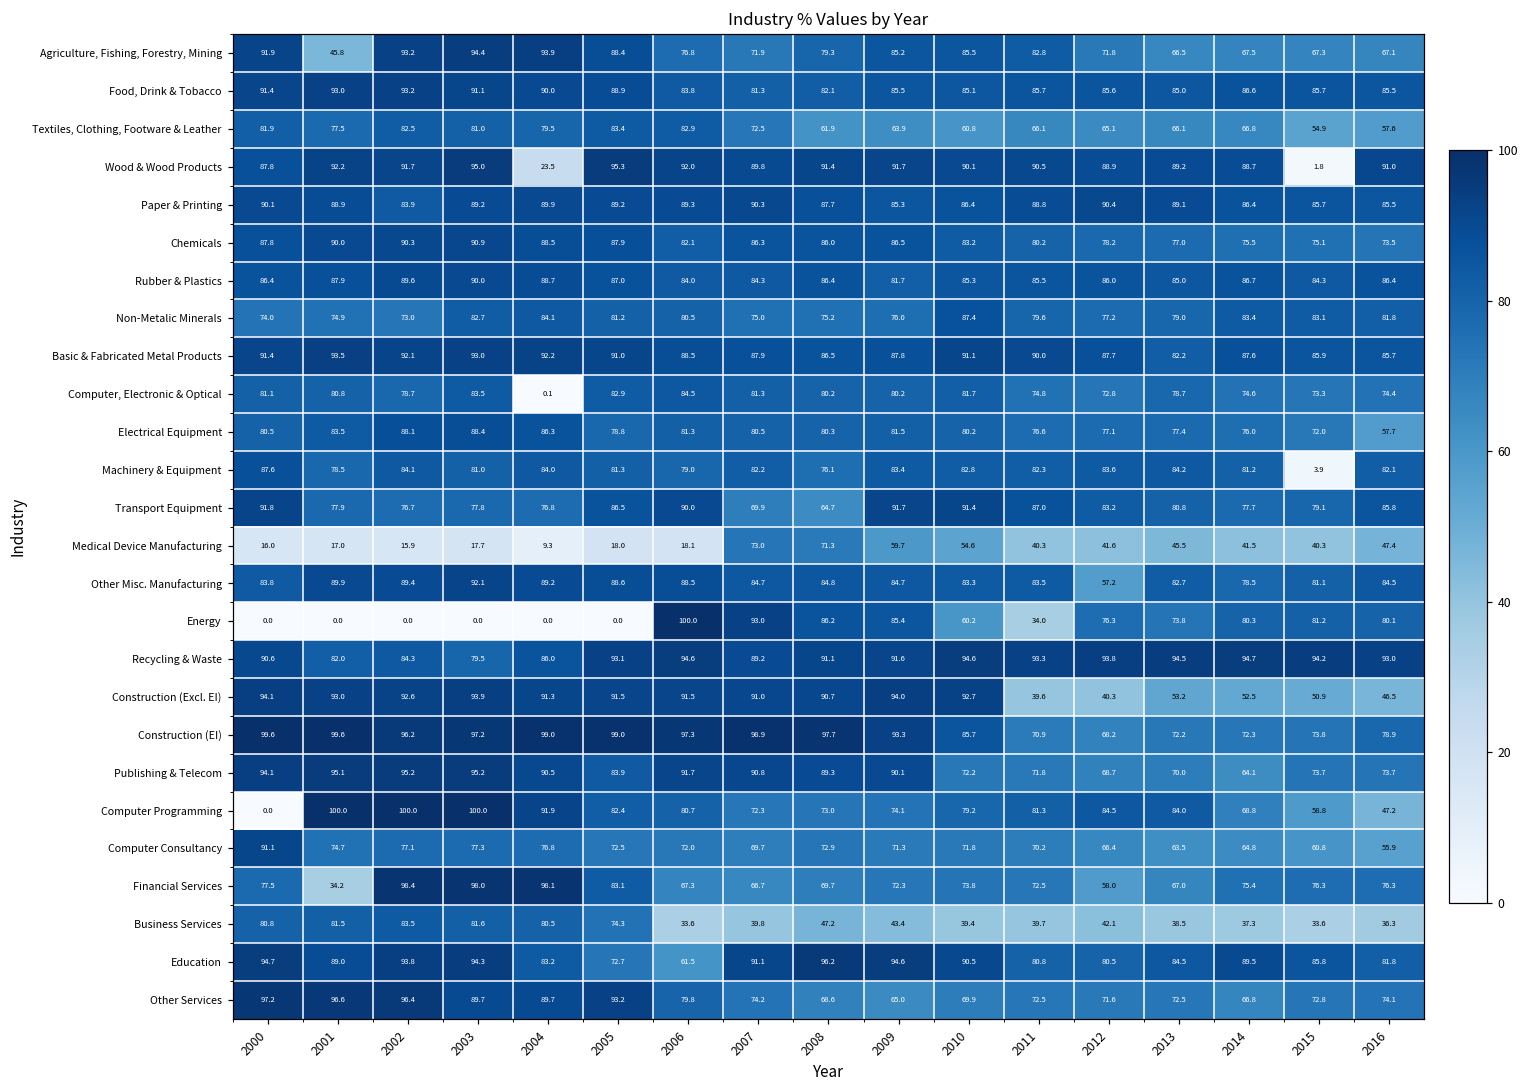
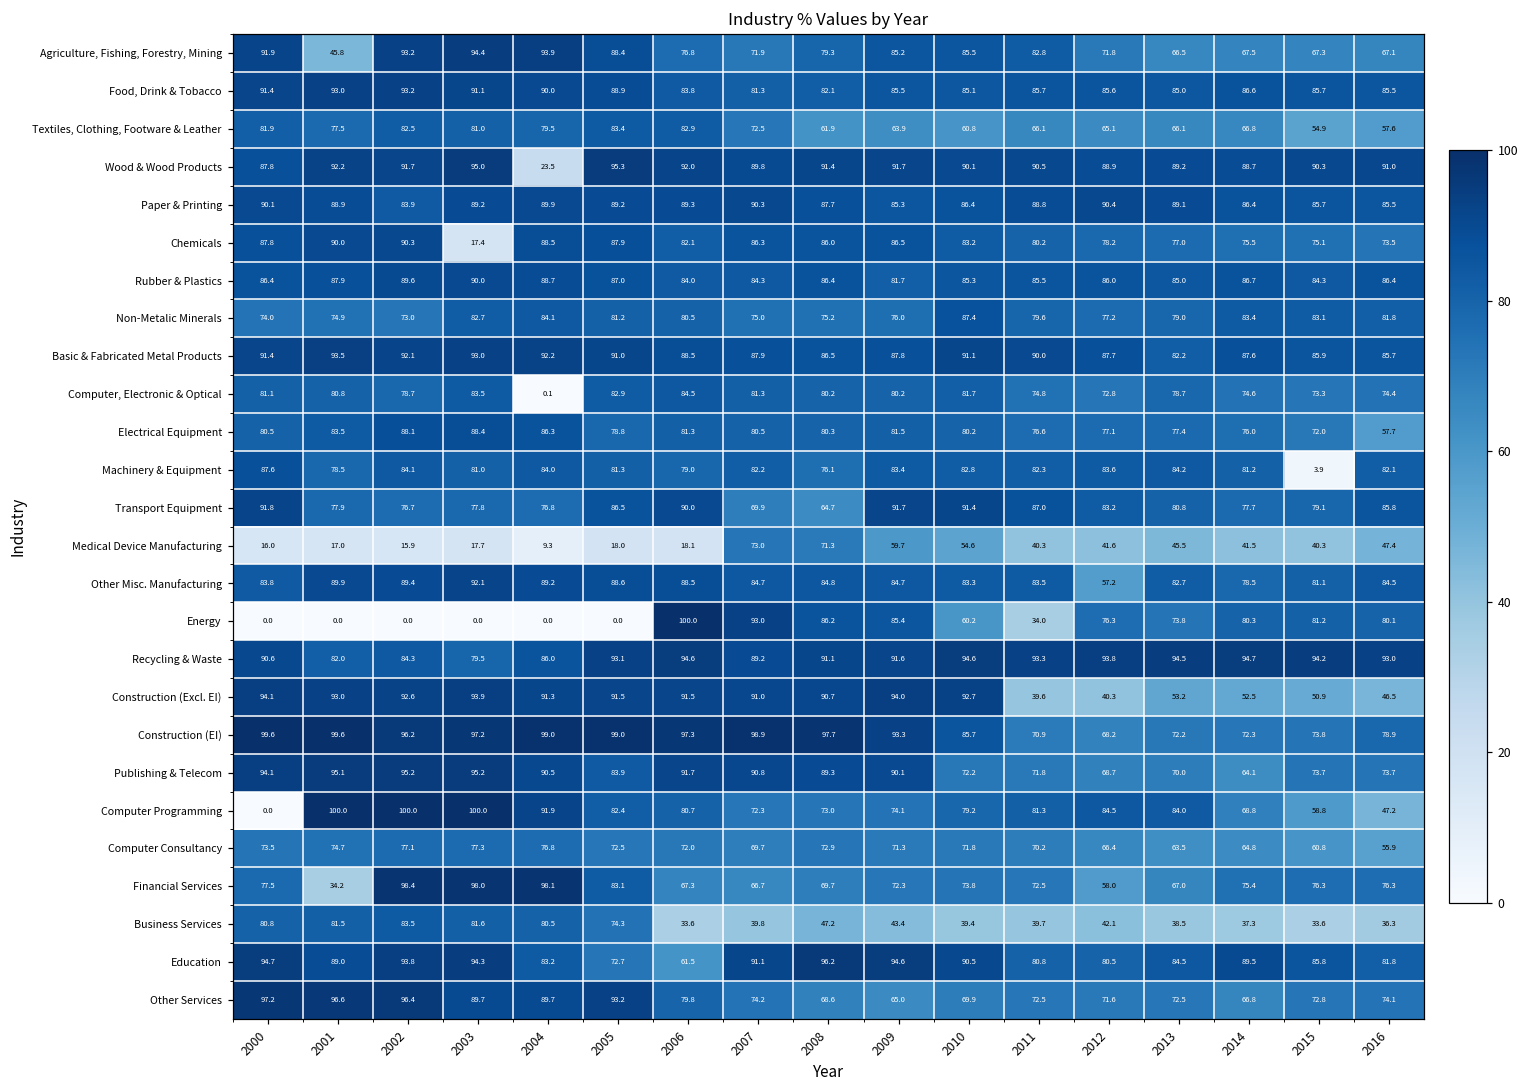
Wood & Wood Products, 2015: 1.8 -> 90.3
Chemicals, 2003: 90.9 -> 17.4
Computer Consultancy, 2000: 91.1 -> 73.5
